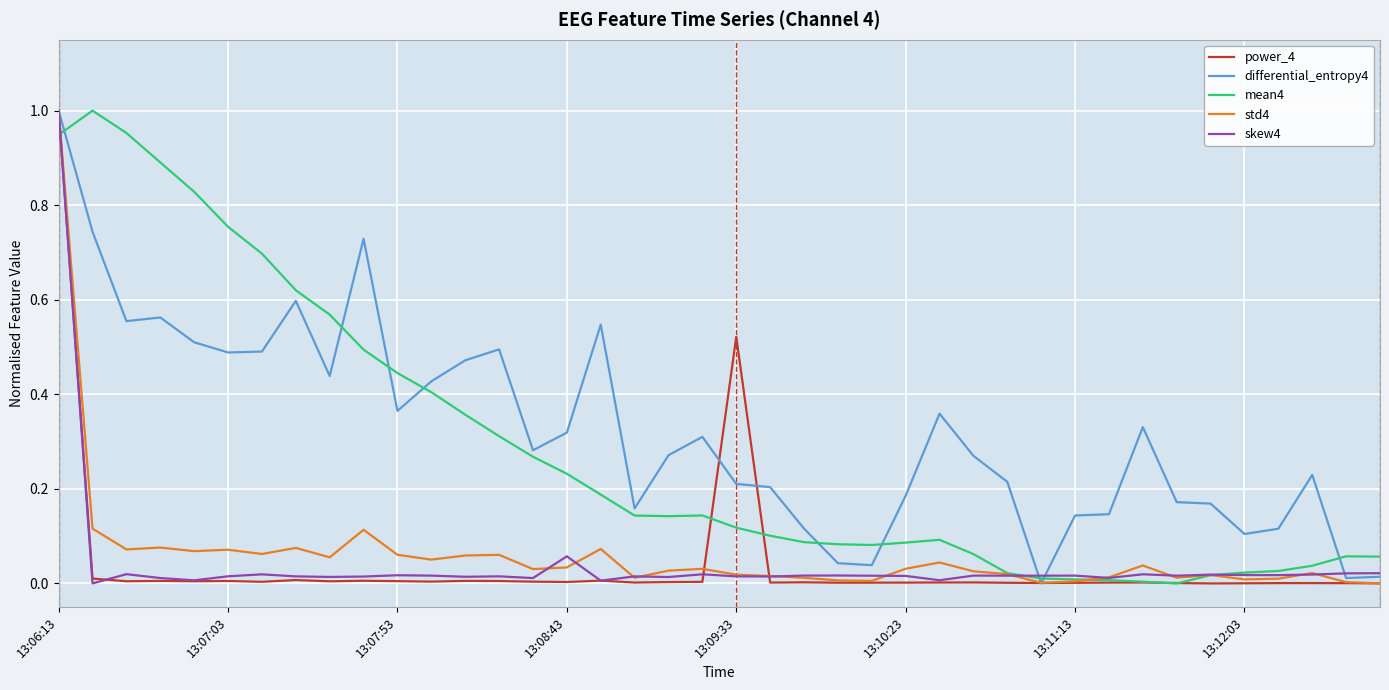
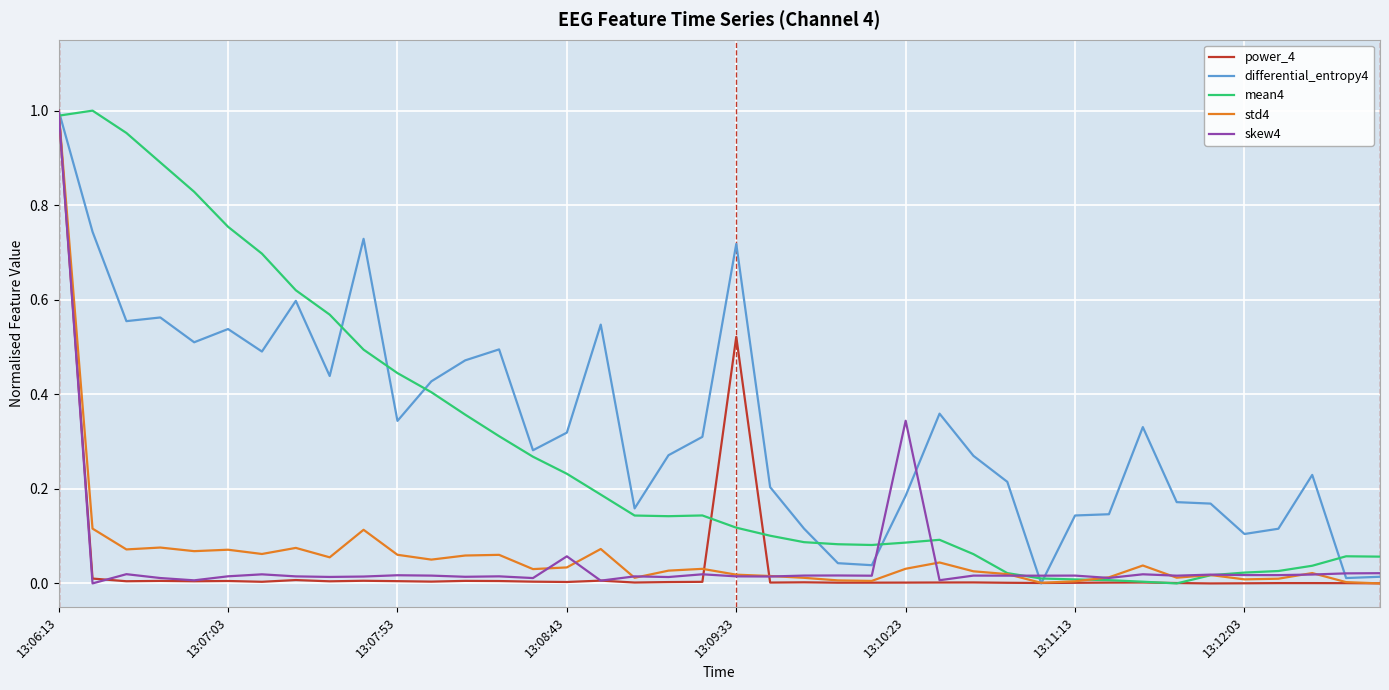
mean4, 13:06:13: 0.95 -> 0.99
differential_entropy4, 13:07:03: 0.49 -> 0.54
differential_entropy4, 13:07:53: 0.36 -> 0.34
differential_entropy4, 13:09:33: 0.21 -> 0.72
skew4, 13:10:23: 0.02 -> 0.34
